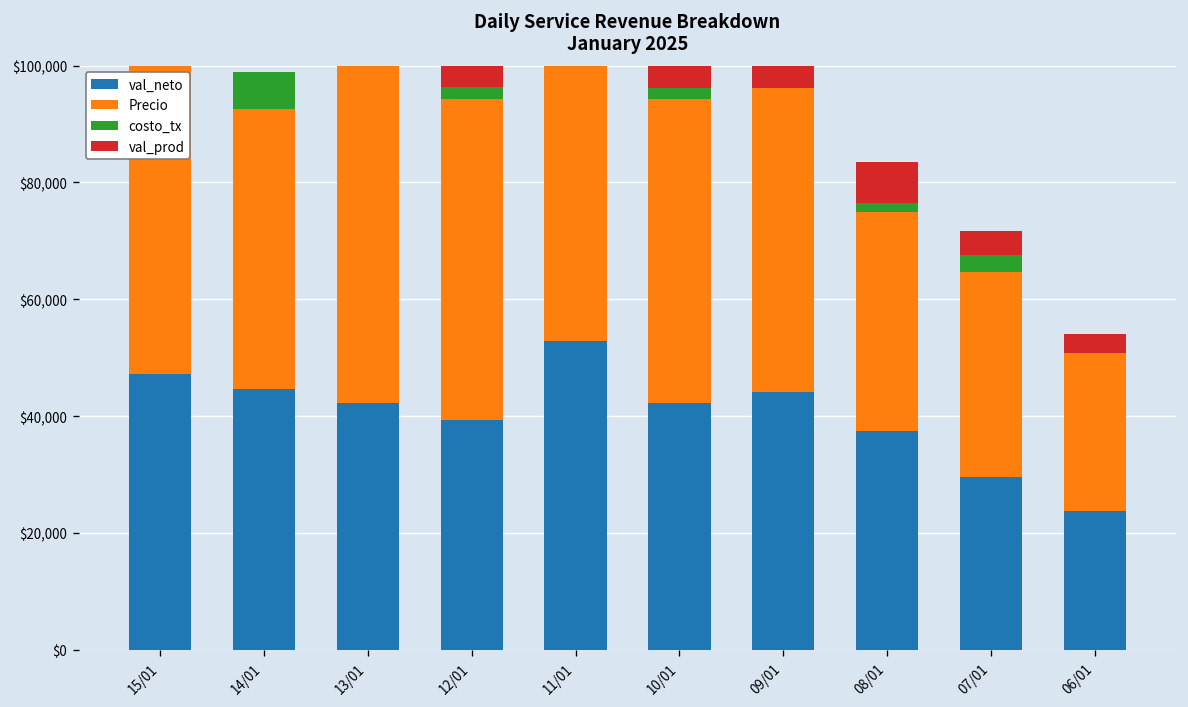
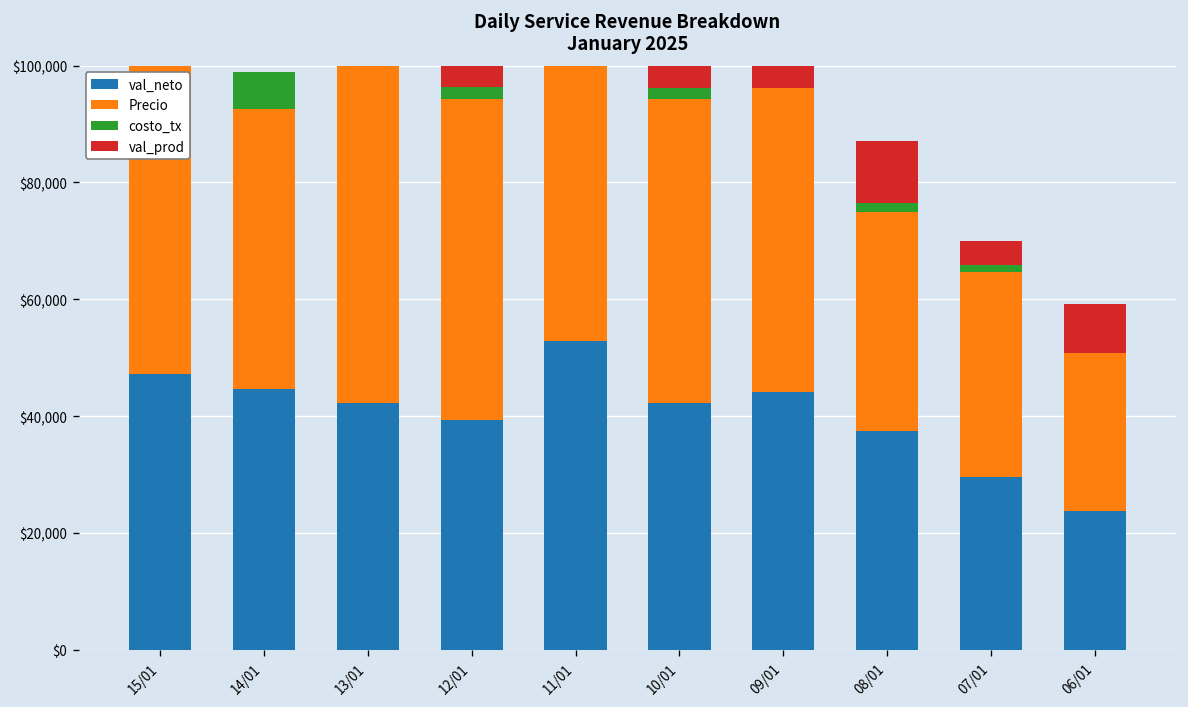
val_prod, 08/01: $7,000 -> $11,000
costo_tx, 07/01: $3,000 -> $1,000
val_prod, 06/01: $3,000 -> $8,000
